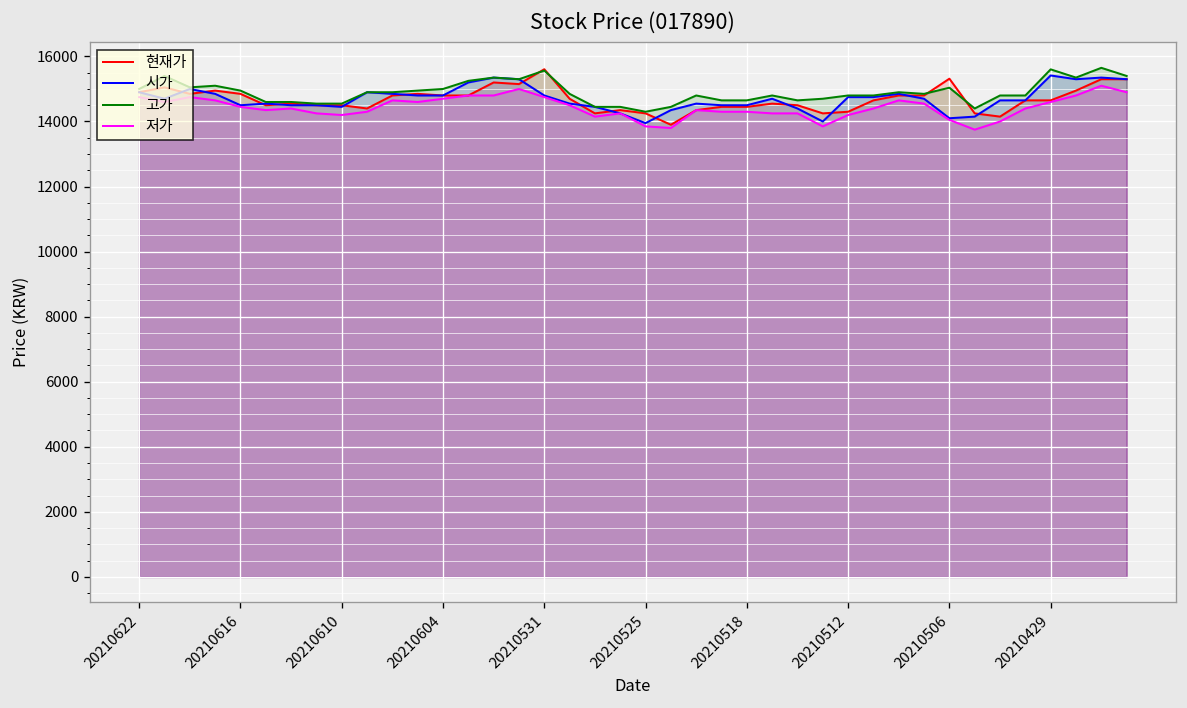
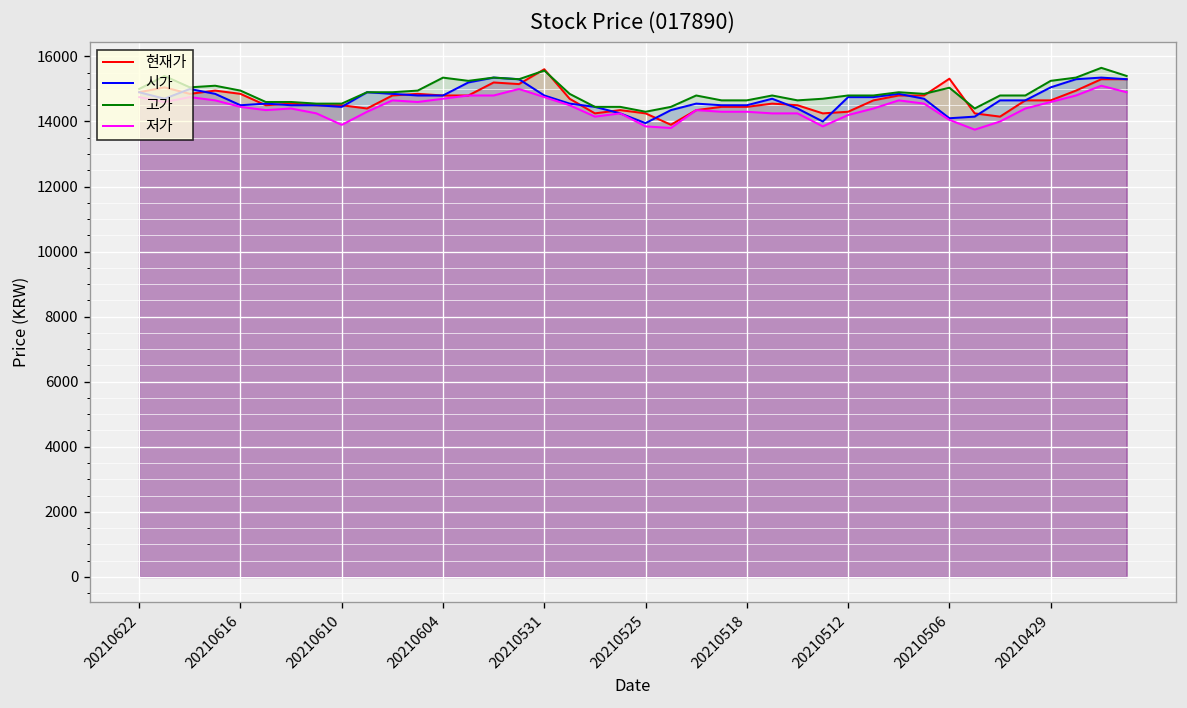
저가, 20210610: 14200 -> 13900
고가, 20210604: 15000 -> 15300
시가, 20210429: 15400 -> 15100
고가, 20210429: 15600 -> 15300
